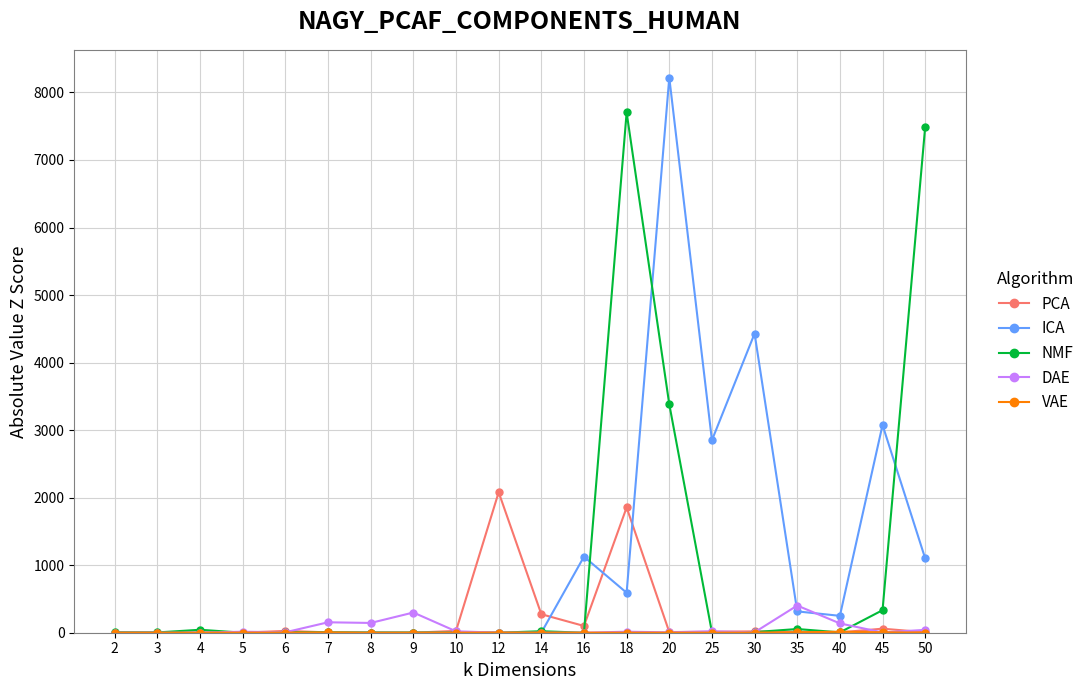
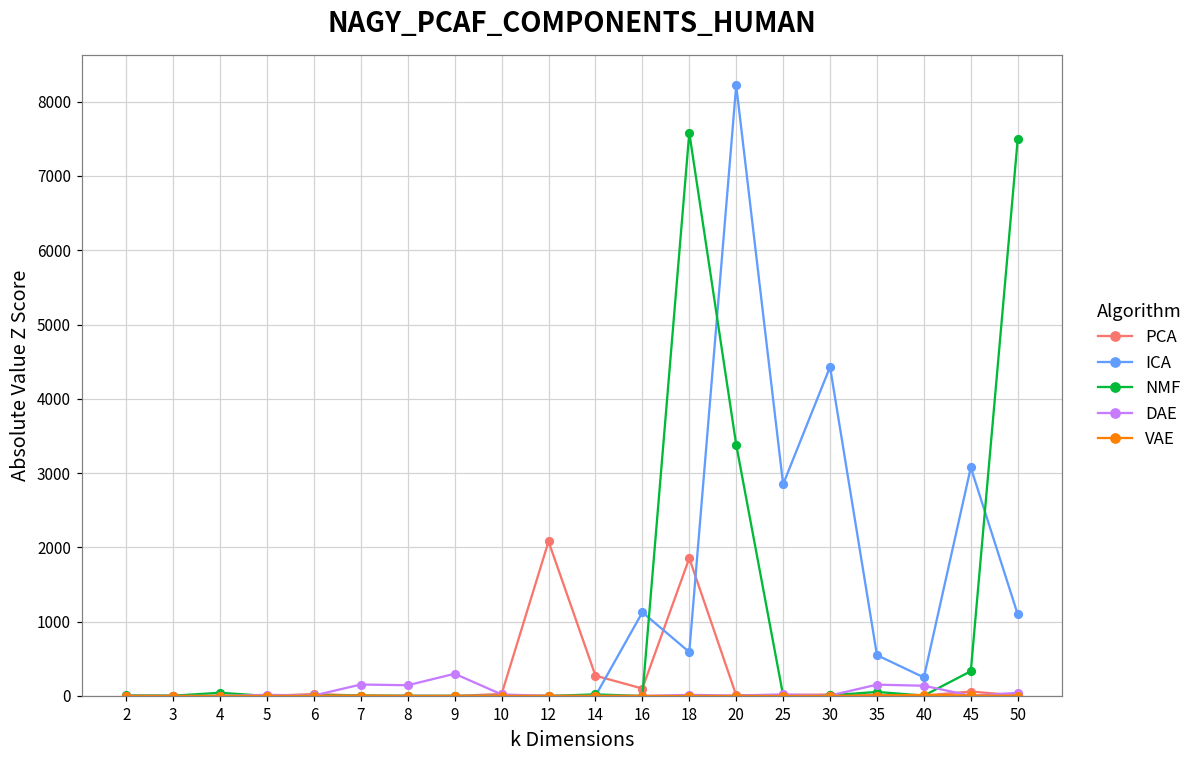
NMF, 18: 7700 -> 7600
ICA, 35: 300 -> 600
DAE, 35: 400 -> 200
